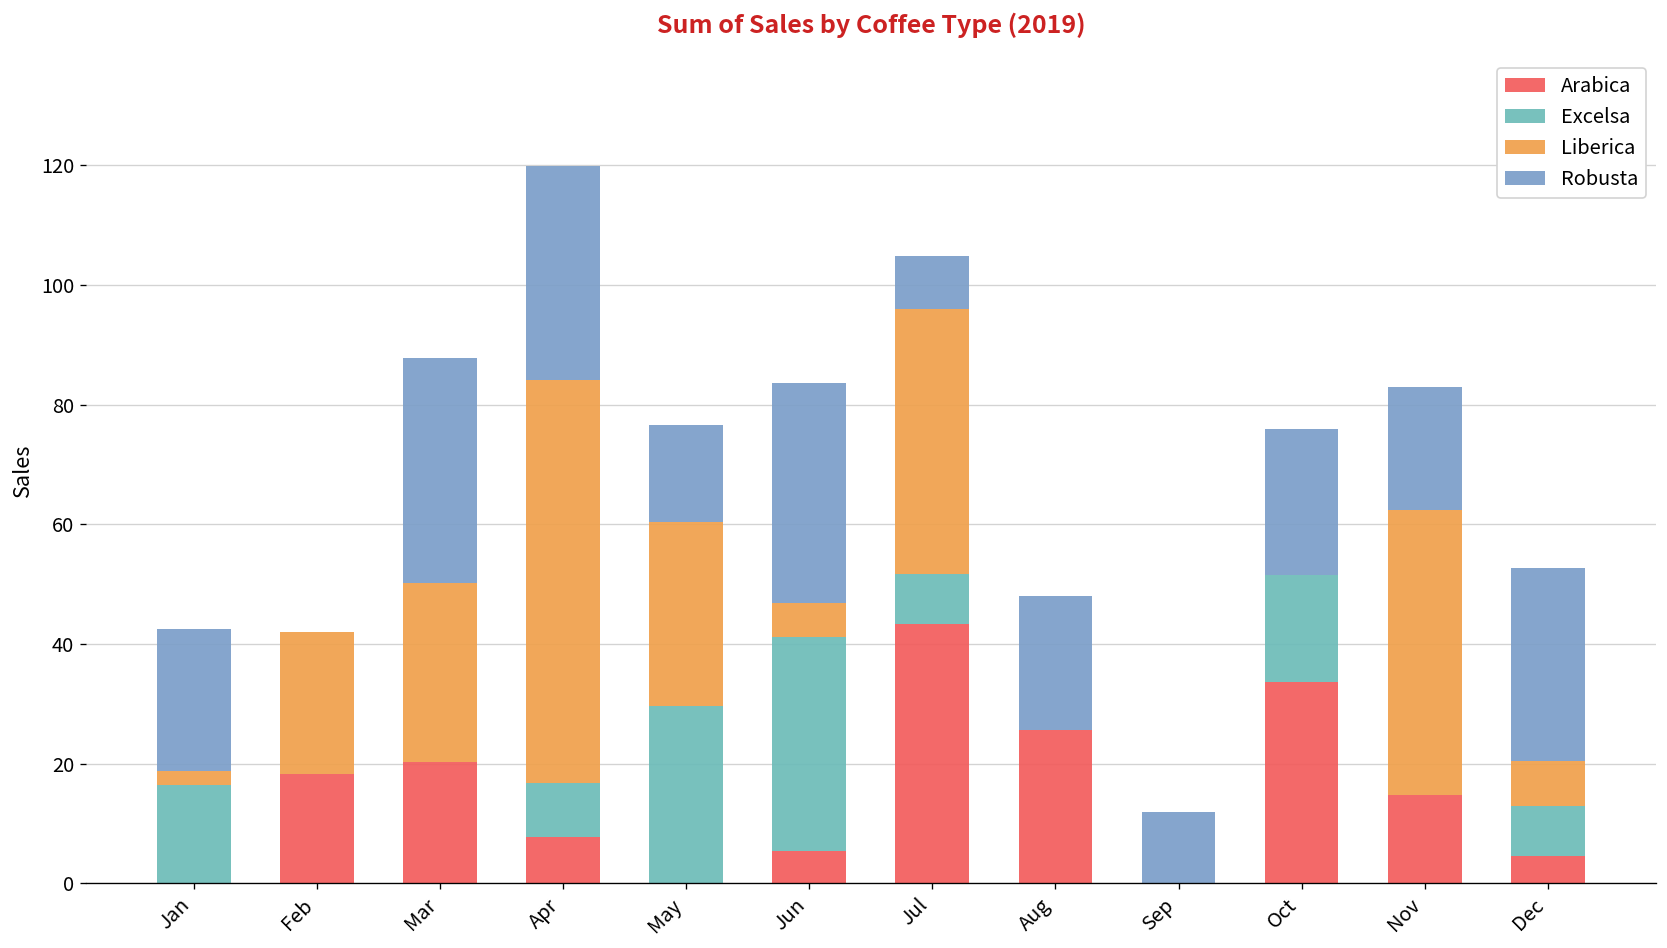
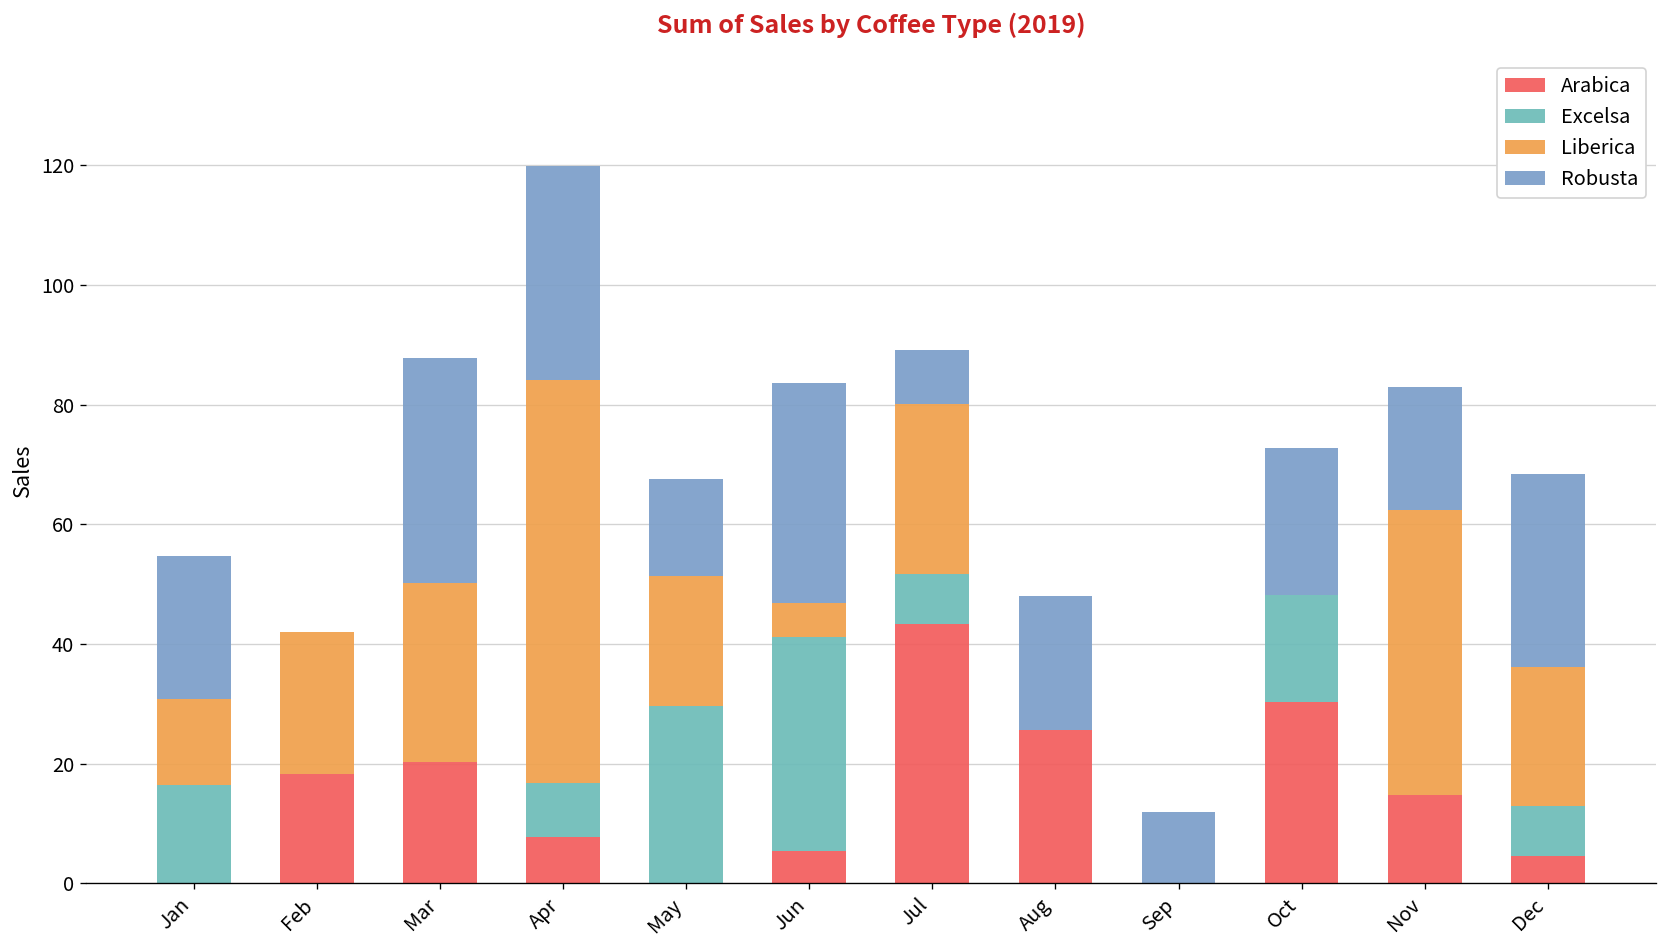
Liberica, Jan: 2 -> 14
Liberica, May: 31 -> 22
Liberica, Jul: 44 -> 29
Arabica, Oct: 34 -> 30
Liberica, Dec: 8 -> 23
